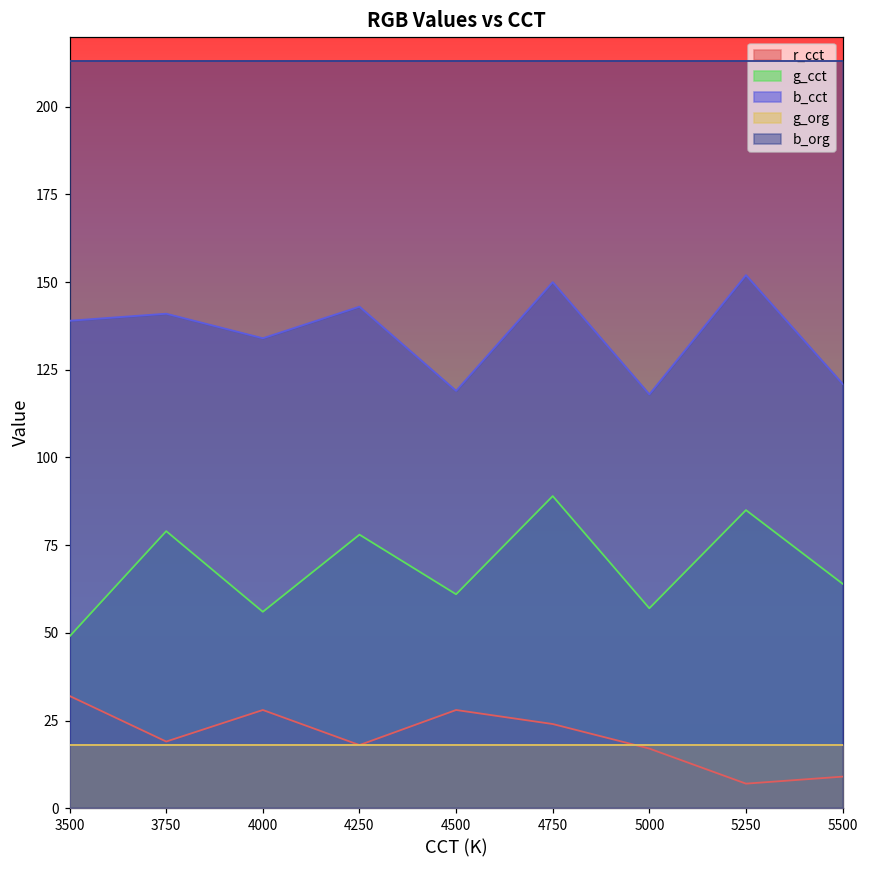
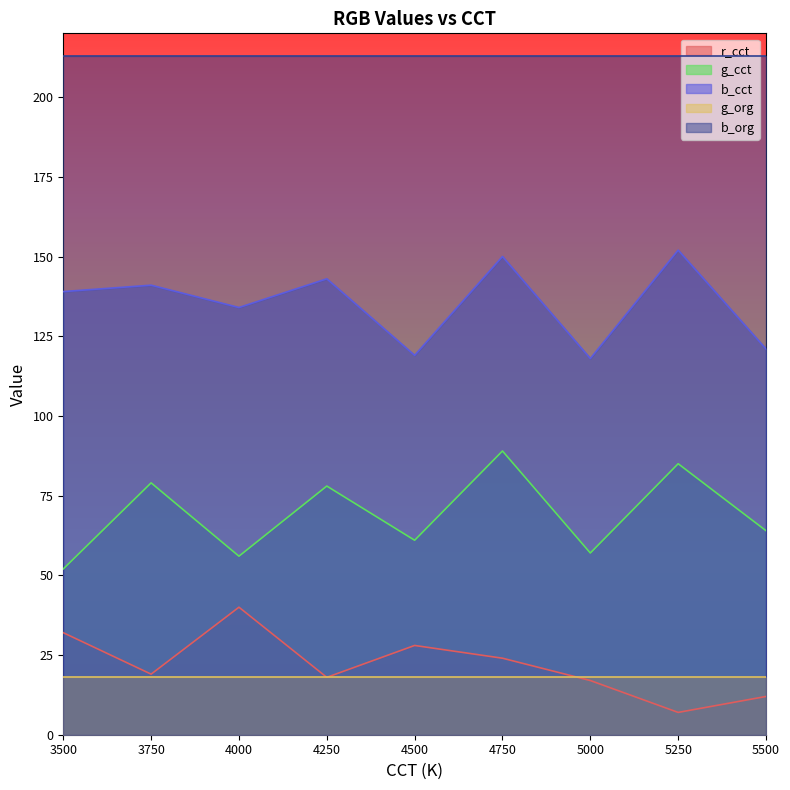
g_cct, 3500: 49 -> 52
r_cct, 4000: 28 -> 40
r_cct, 5500: 9 -> 12
